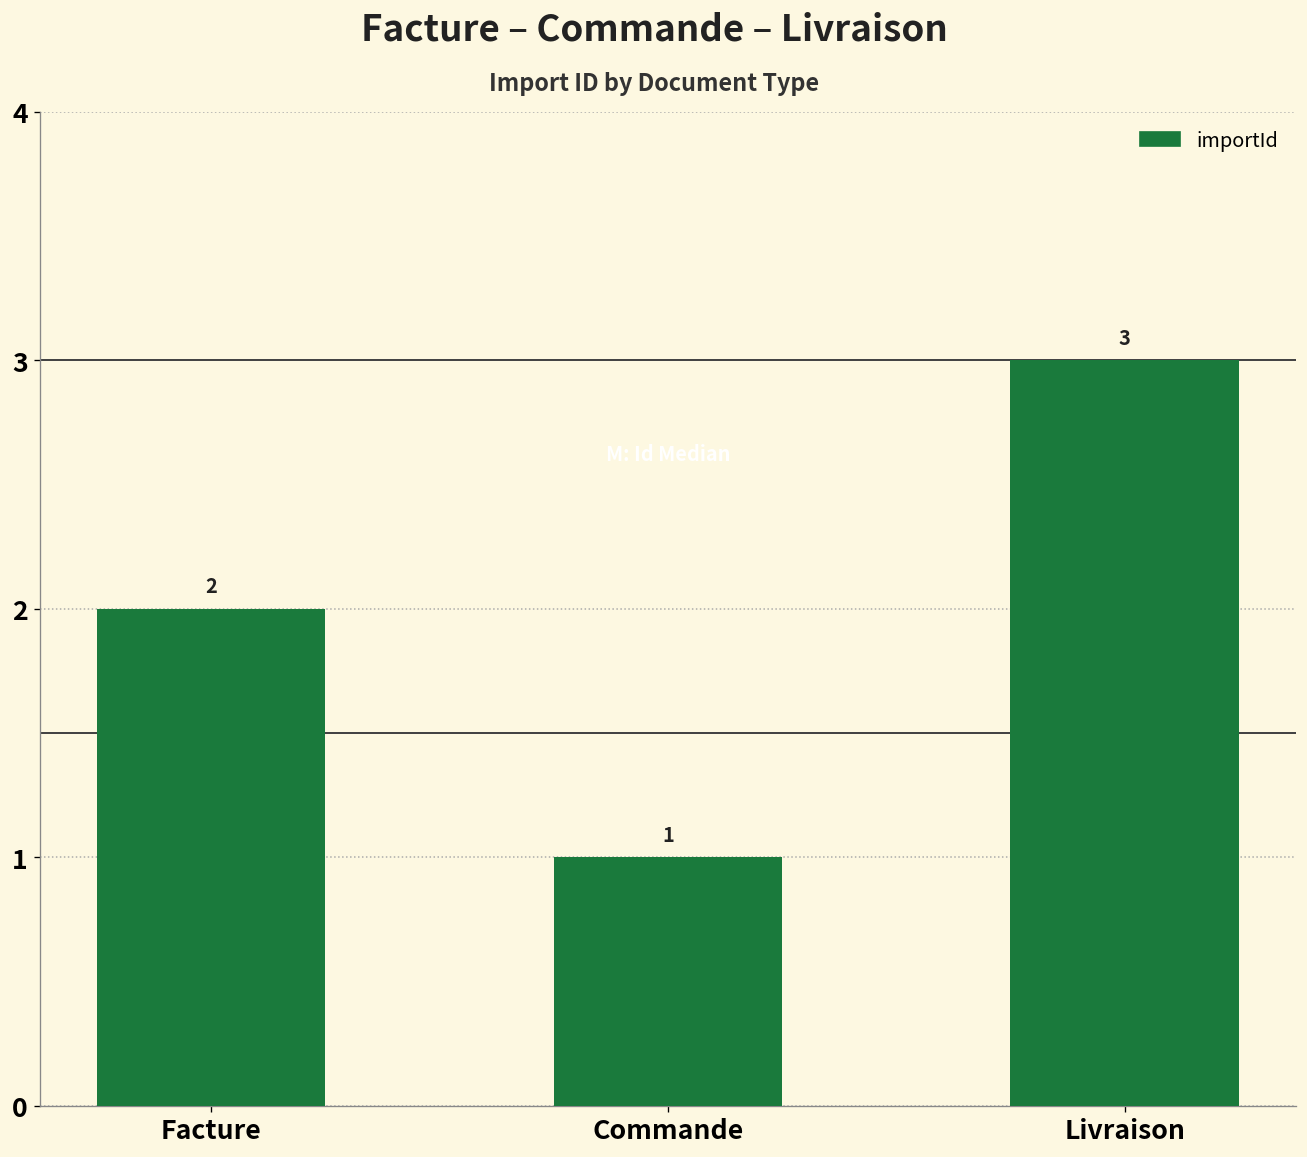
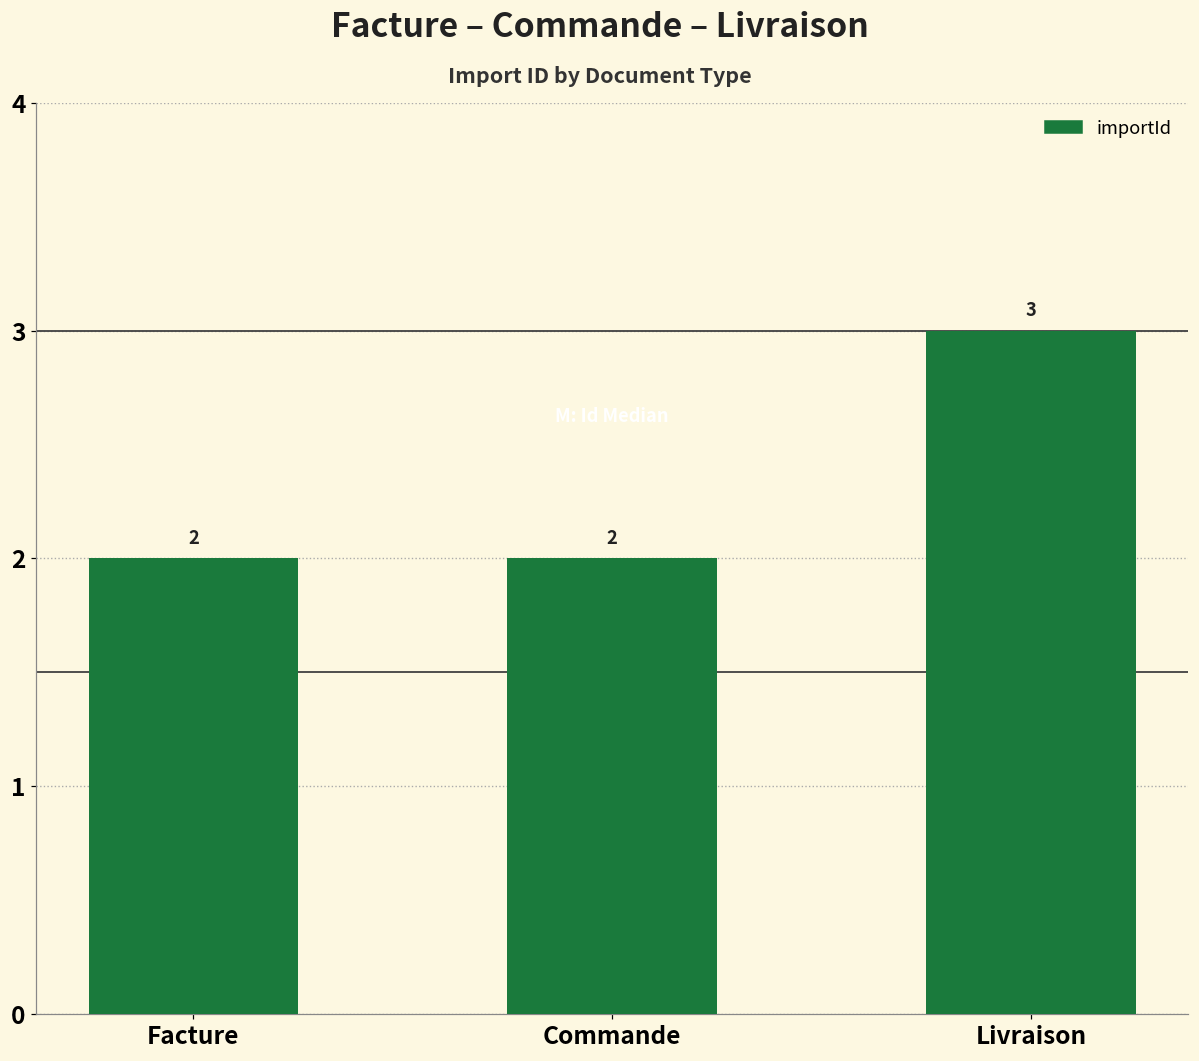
Commande: 1 -> 2
